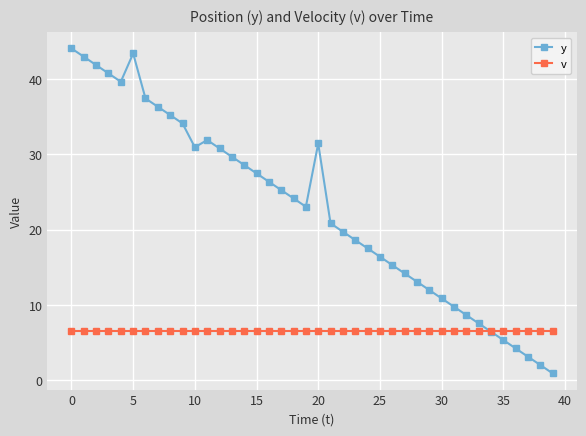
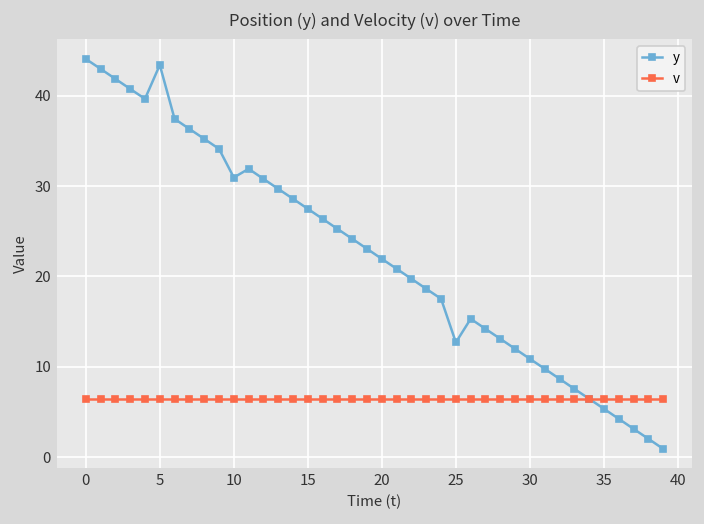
y, 20: 31 -> 22
y, 25: 16 -> 13
